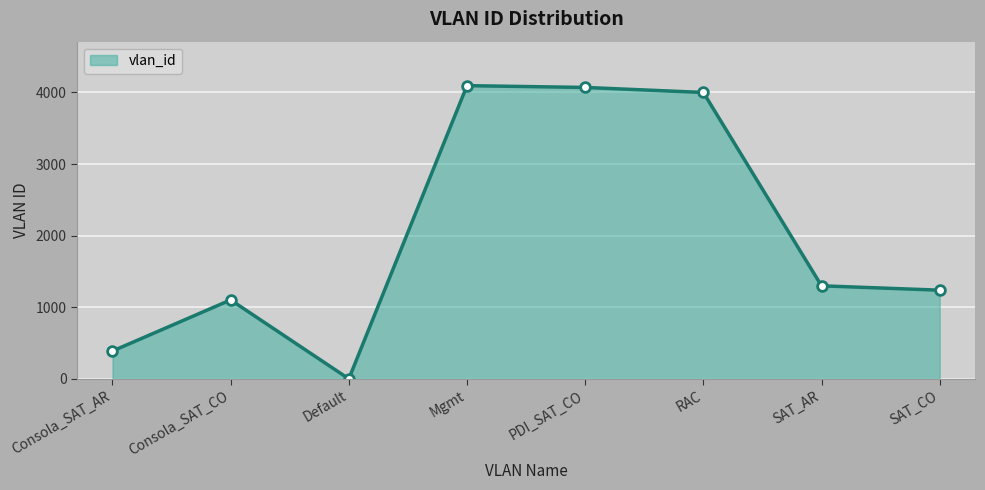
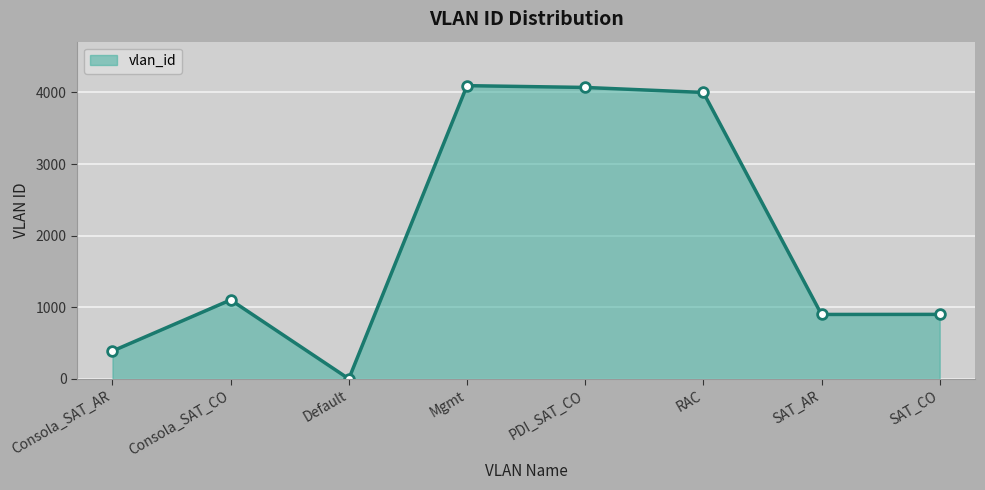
SAT_AR: 1300 -> 900
SAT_CO: 1200 -> 900
